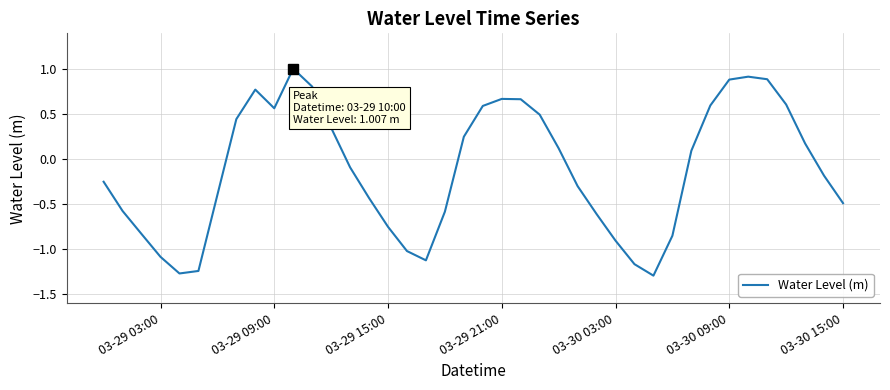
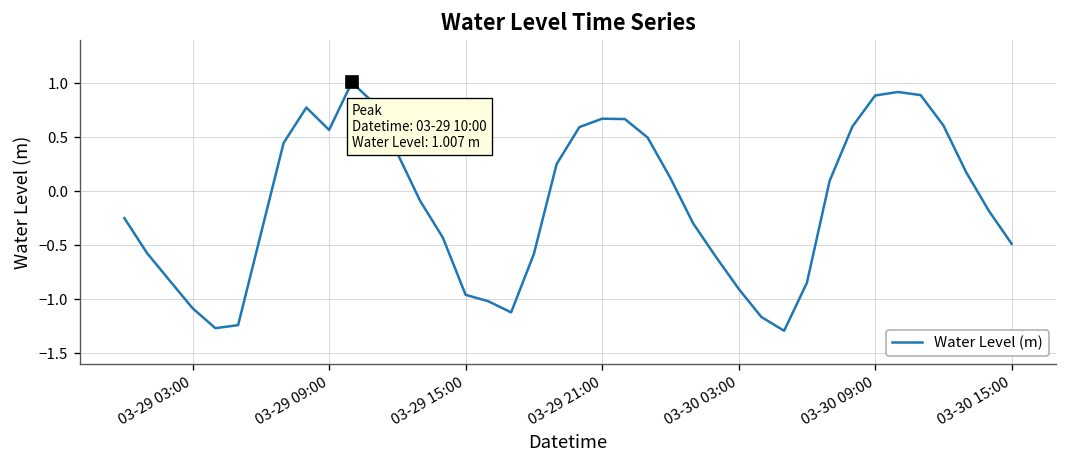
Water Level (m), 03-29 15:00: -0.8 -> -1.0
